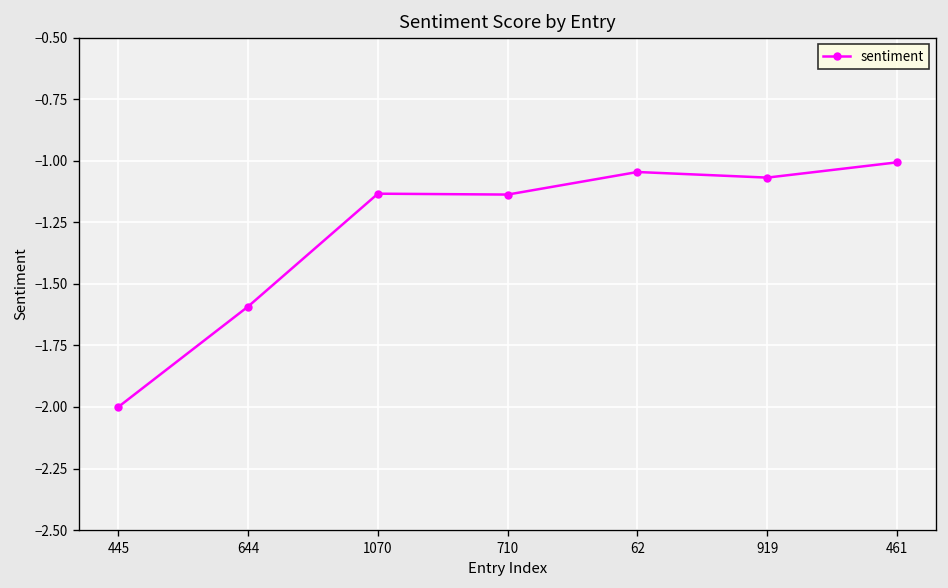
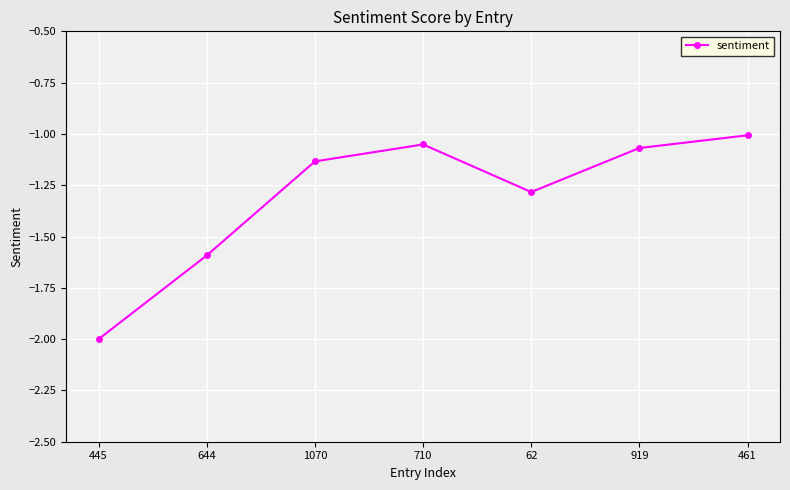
710: -1.14 -> -1.05
62: -1.05 -> -1.28
